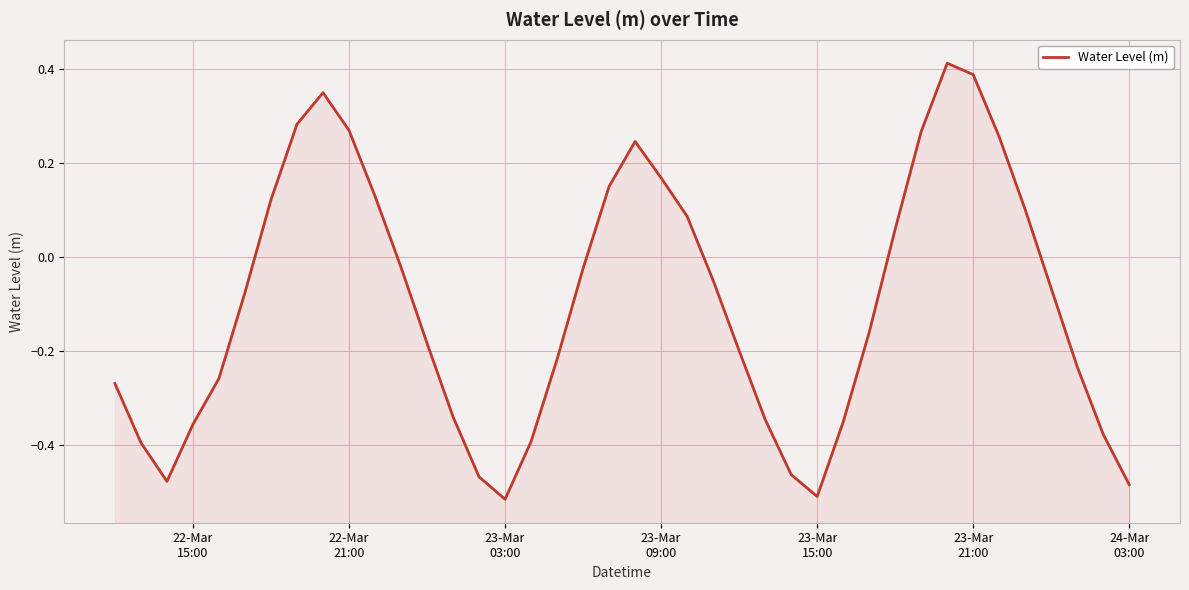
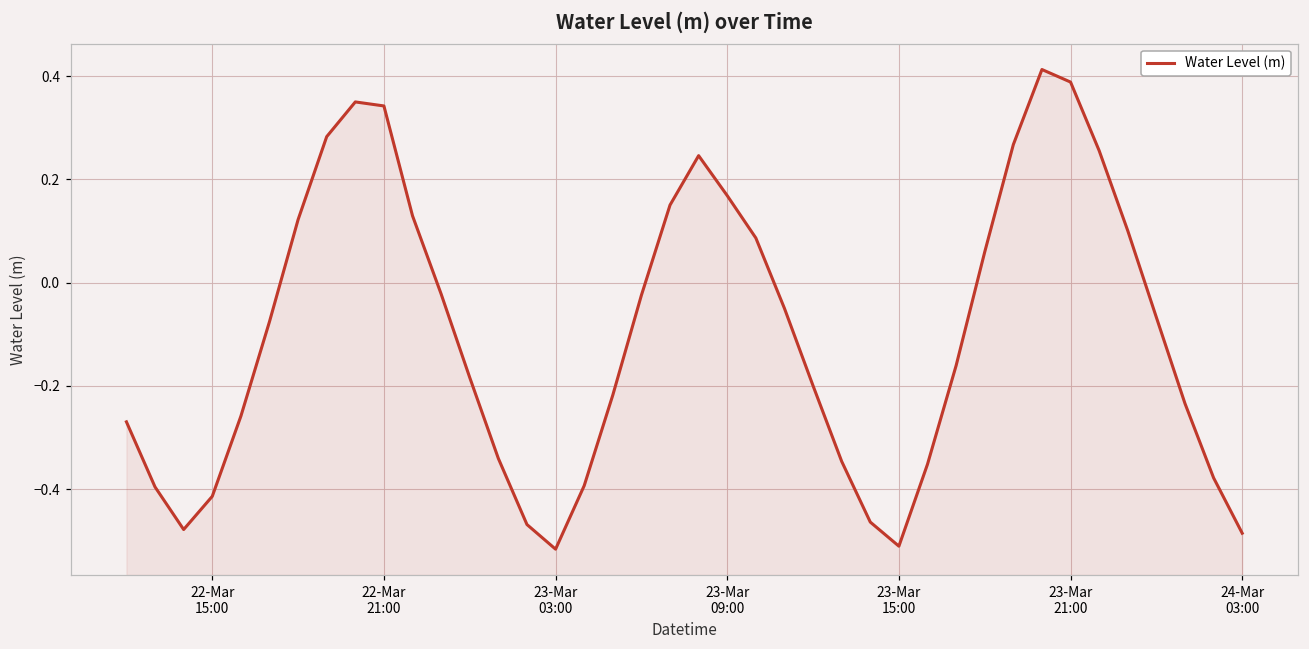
22-Mar 15:00: -0.36 -> -0.41
22-Mar 21:00: 0.27 -> 0.34
